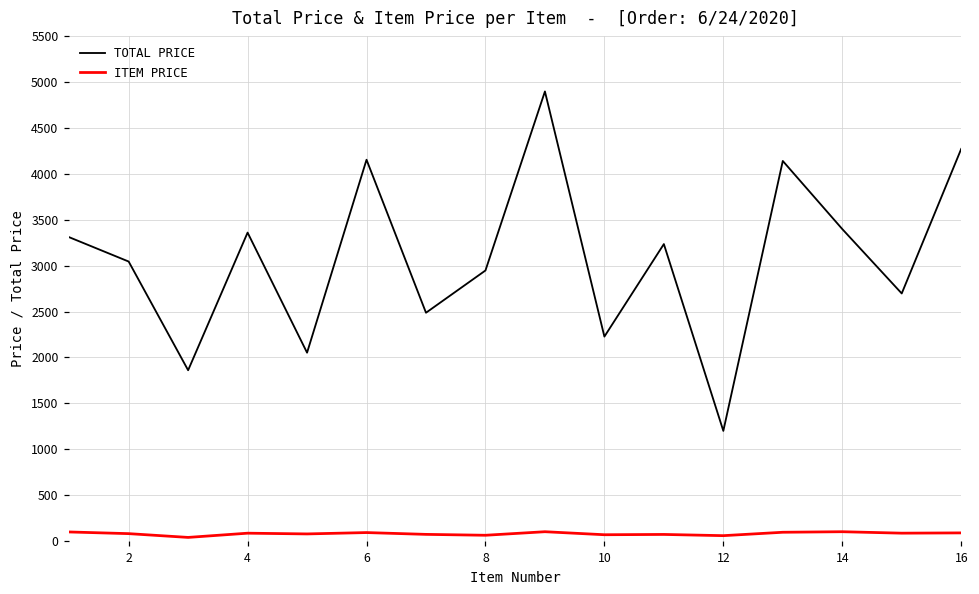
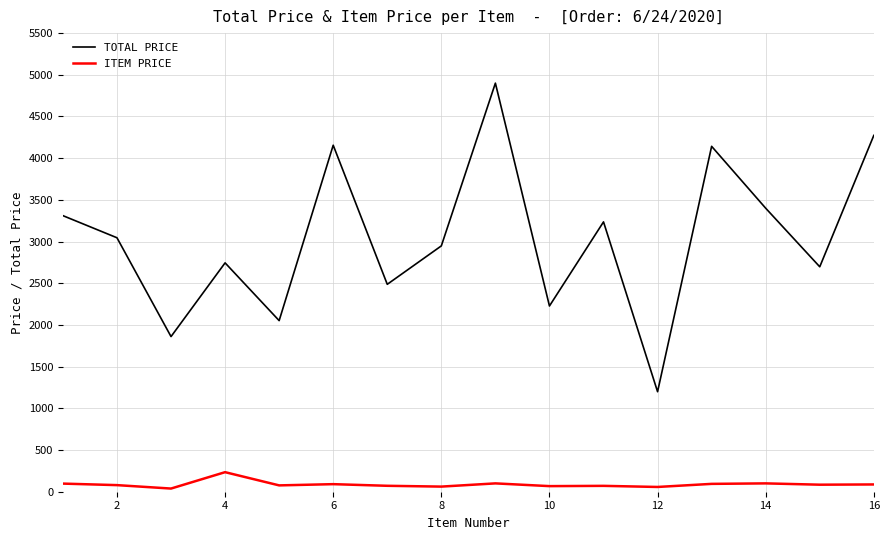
TOTAL PRICE, 4: 3400 -> 2700
ITEM PRICE, 4: 100 -> 200
